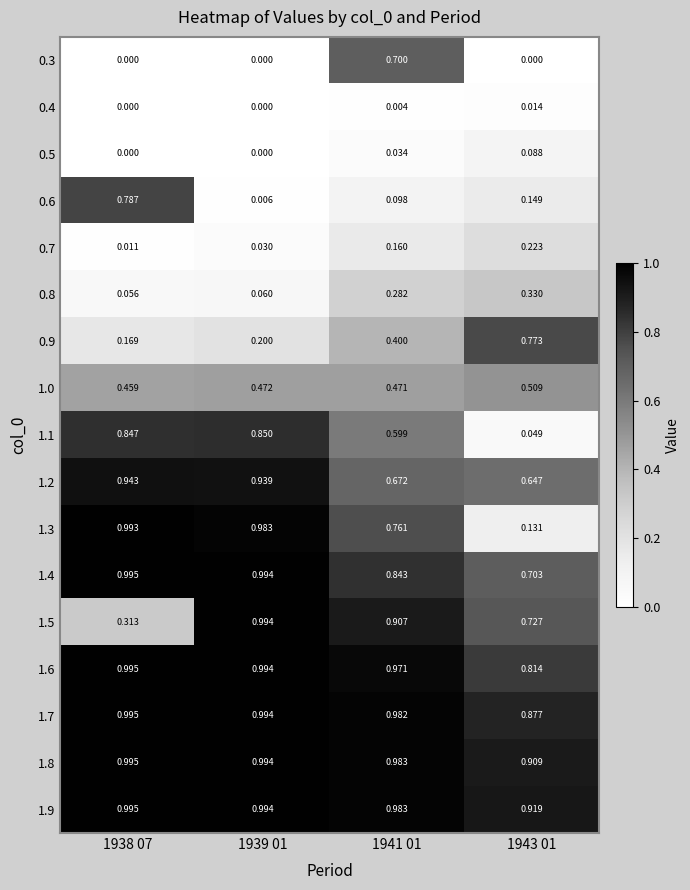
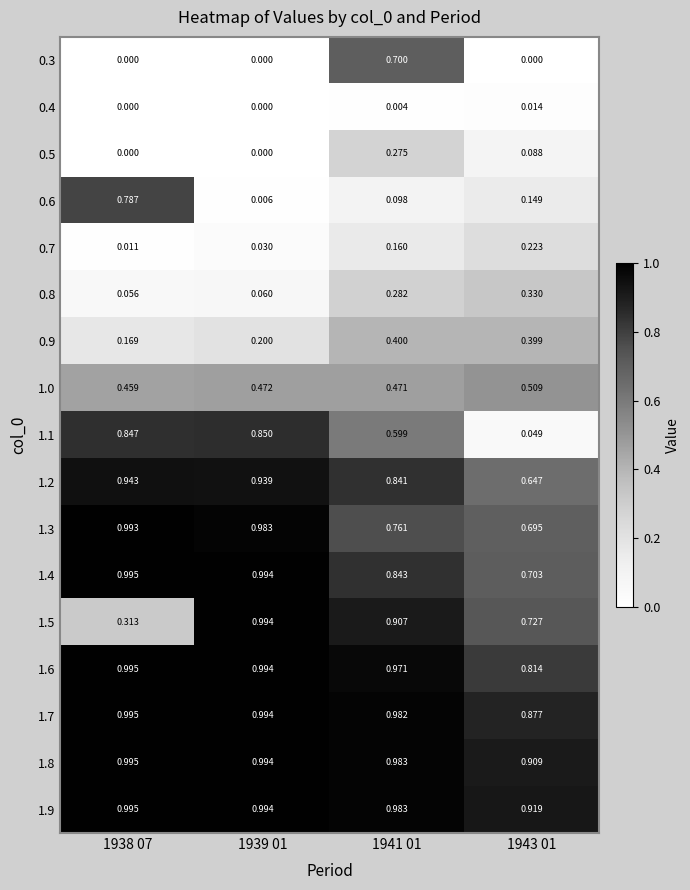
0.5, 1941 01: 0.034 -> 0.275
0.9, 1943 01: 0.773 -> 0.399
1.2, 1941 01: 0.672 -> 0.841
1.3, 1943 01: 0.131 -> 0.695
